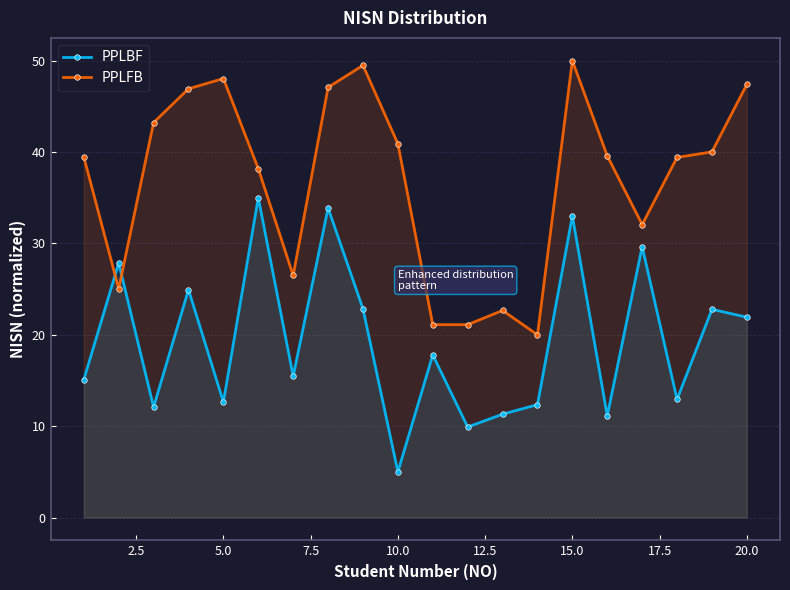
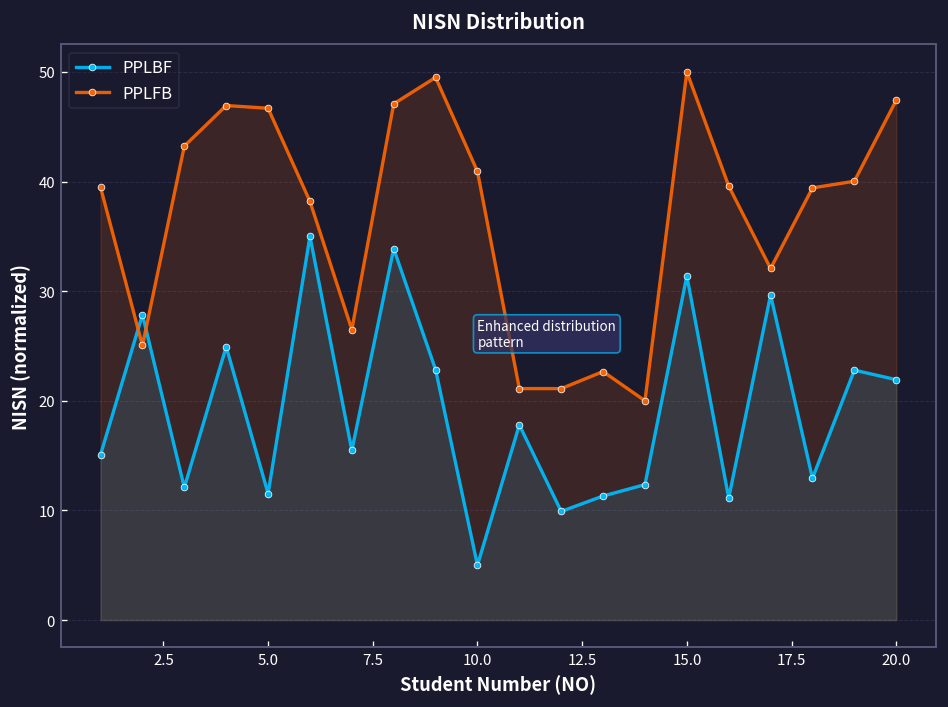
PPLBF, 5.0: 13 -> 12
PPLFB, 5.0: 48 -> 47
PPLBF, 15.0: 33 -> 31
